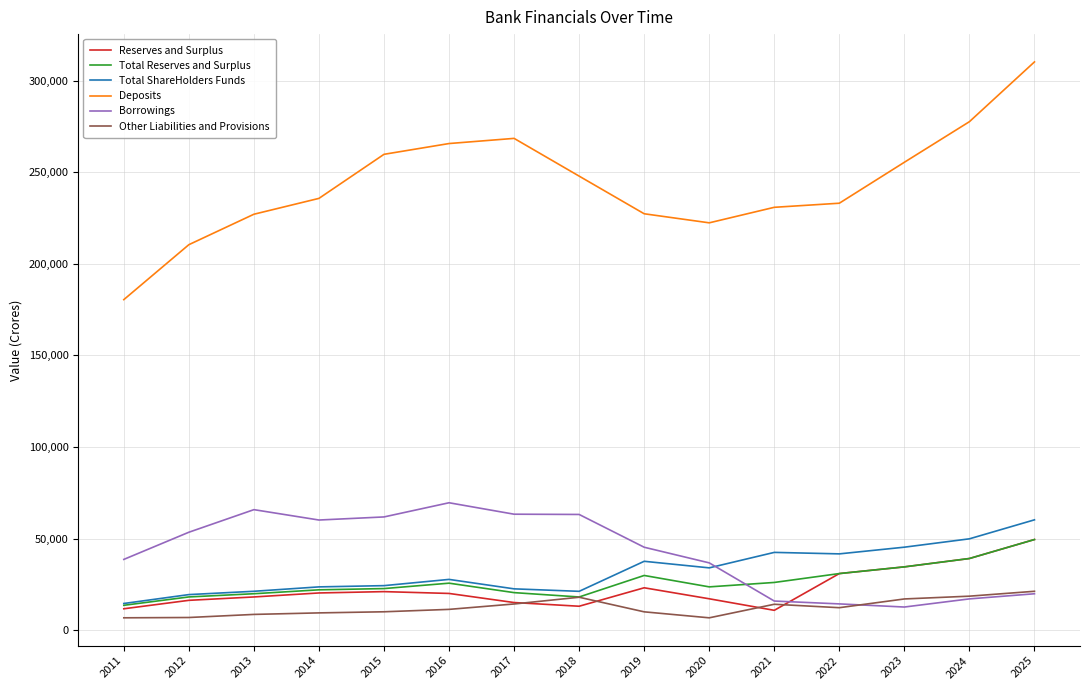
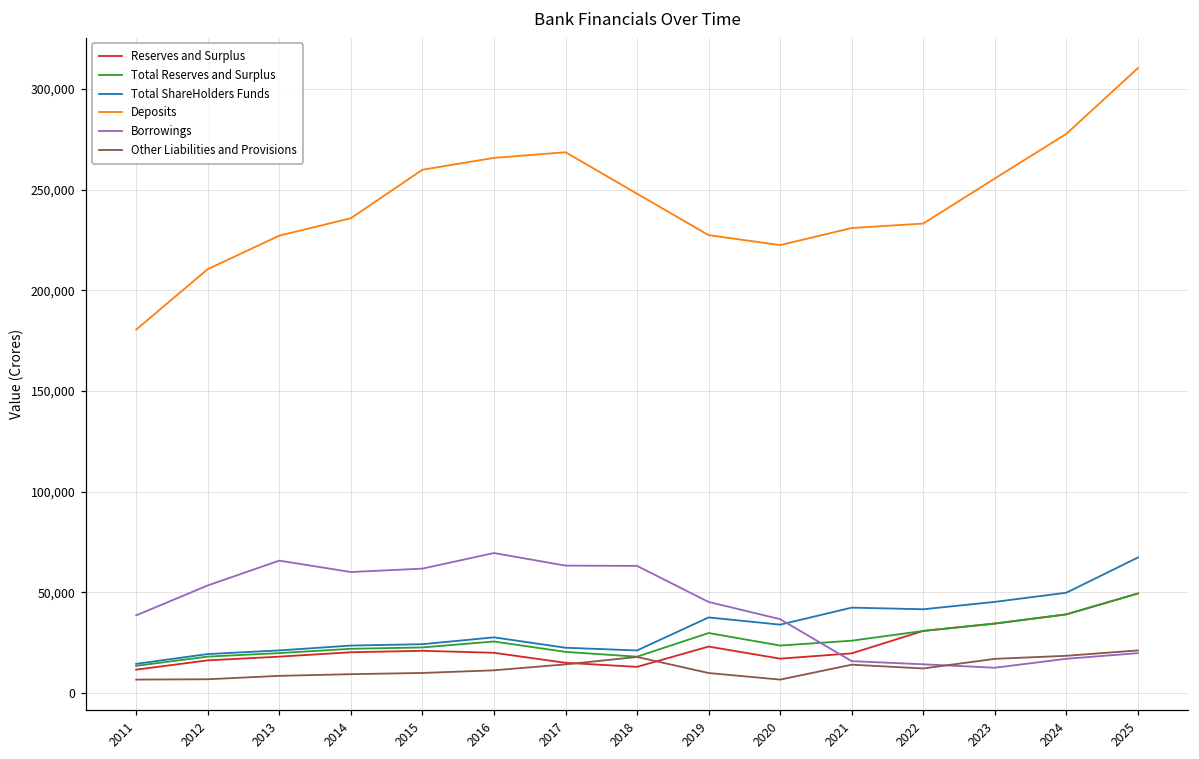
Reserves and Surplus, 2021: 11,000 -> 20,000
Total ShareHolders Funds, 2025: 60,000 -> 67,000
